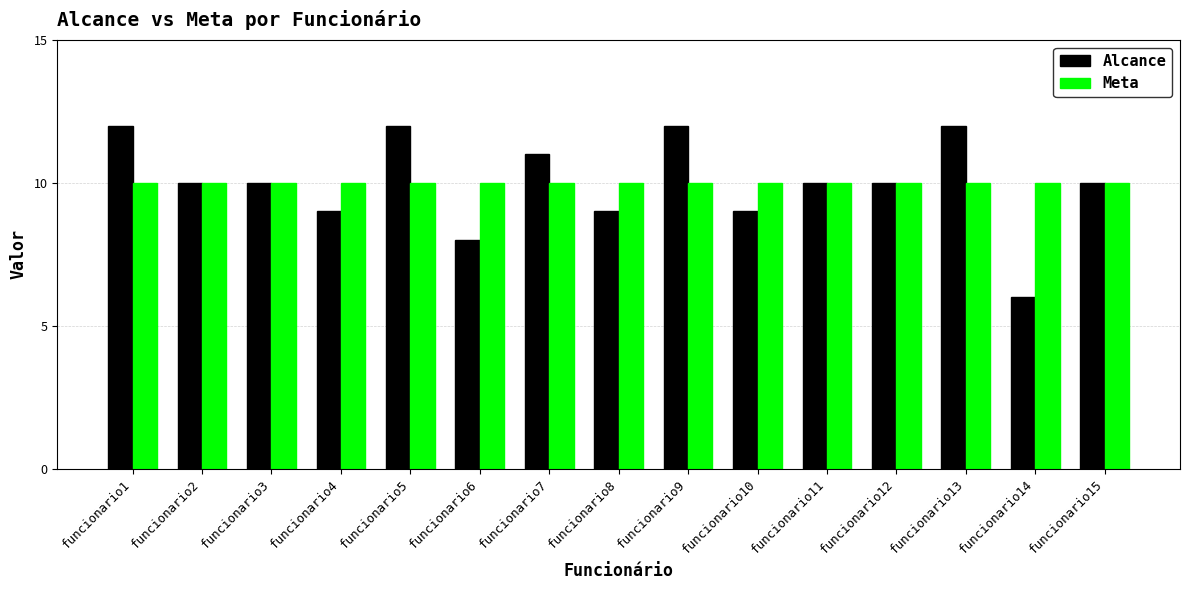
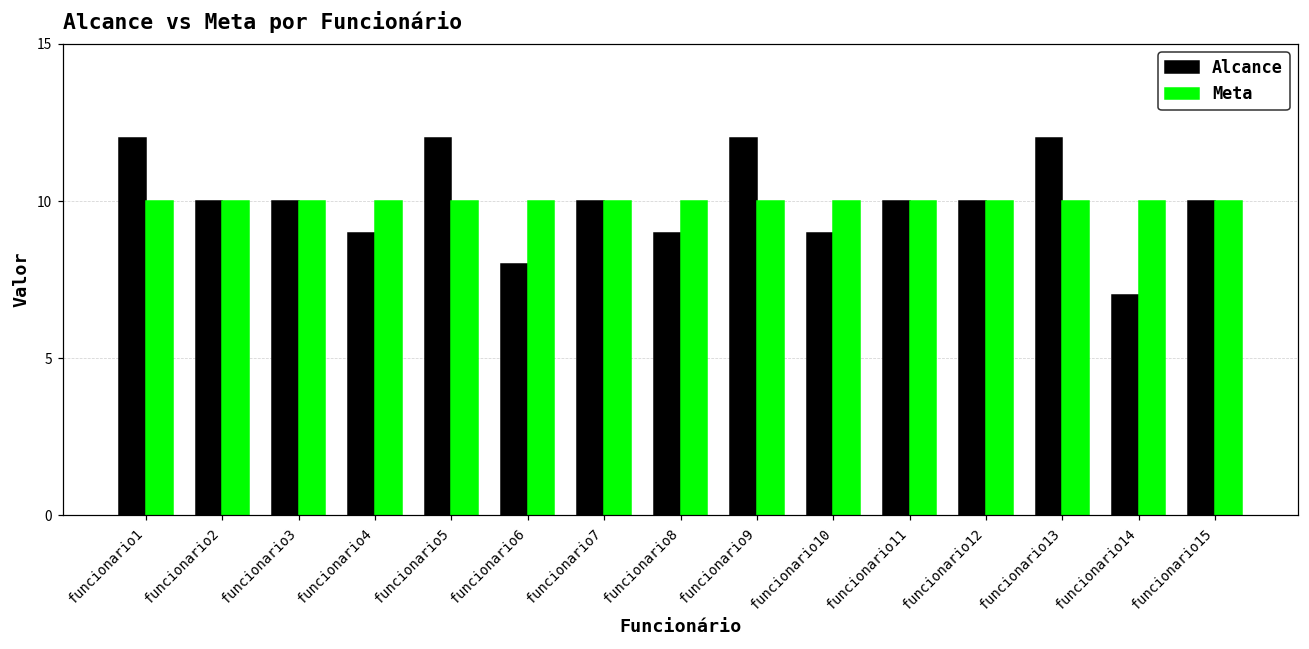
Alcance, funcionario7: 11 -> 10
Alcance, funcionario14: 6 -> 7
